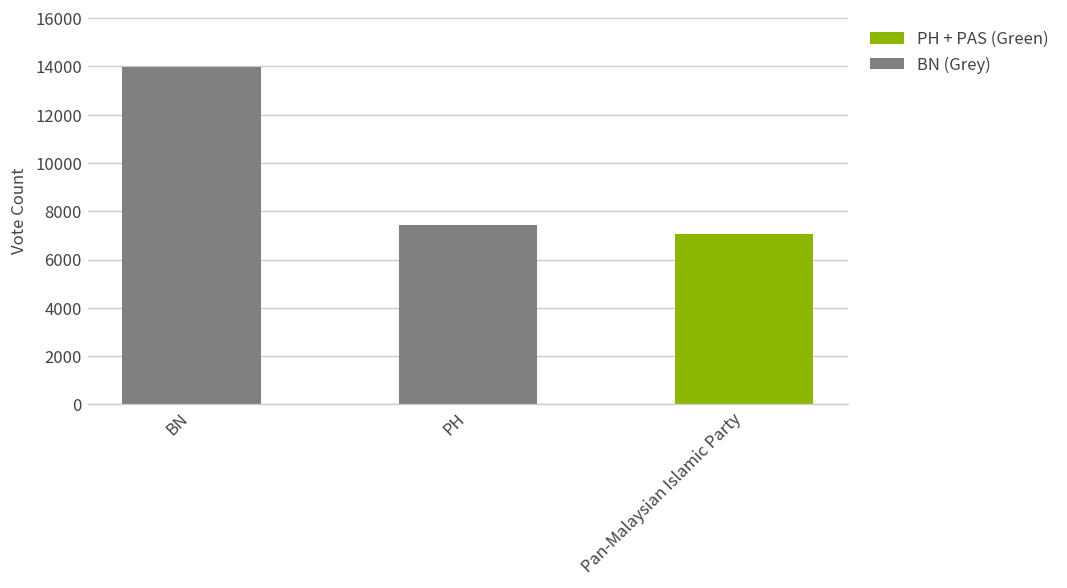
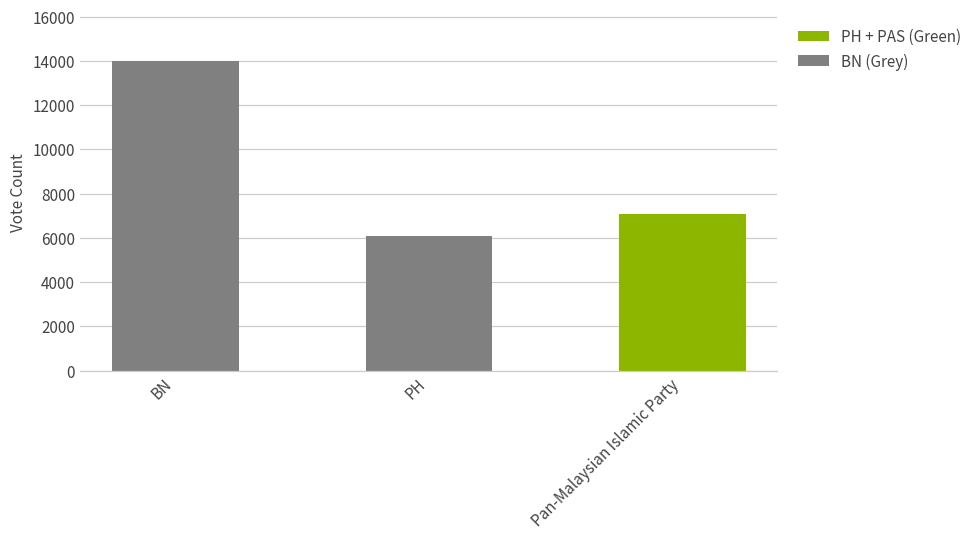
PH: 7400 -> 6100
